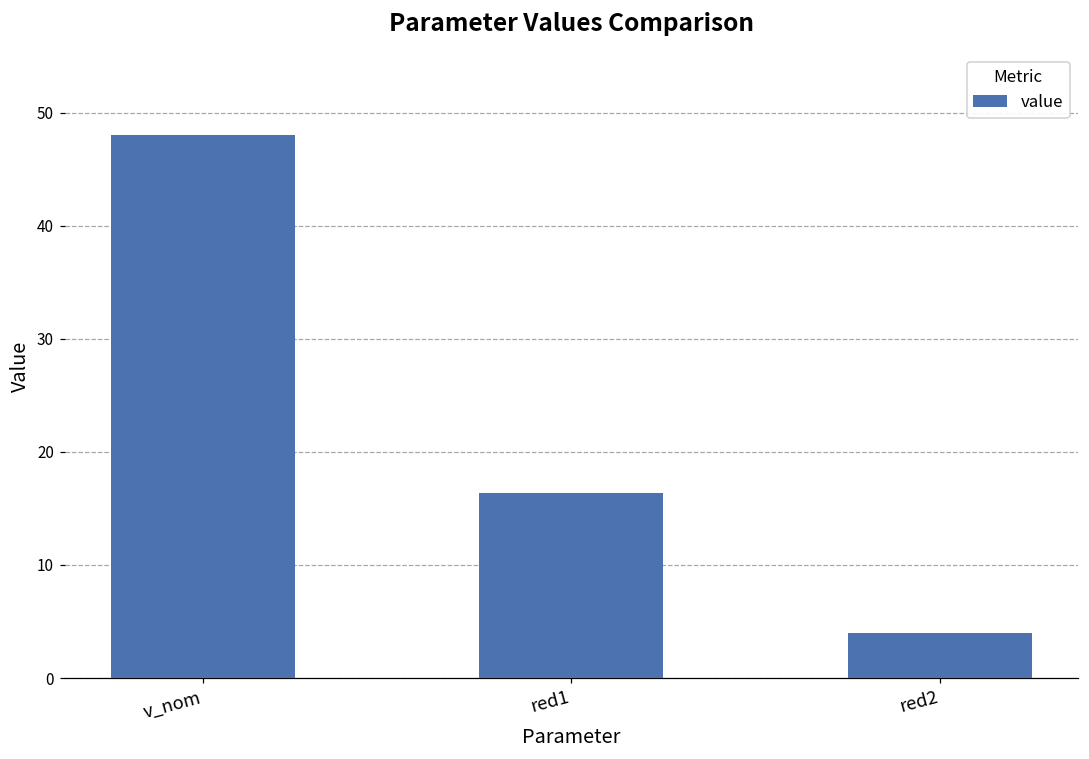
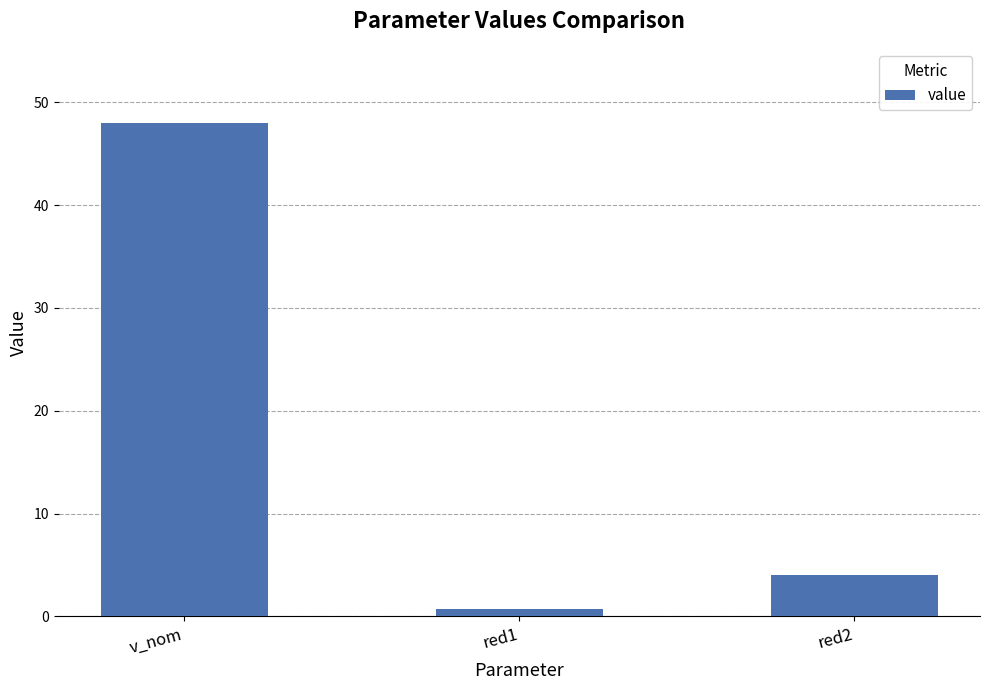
red1: 16.4 -> 0.8
